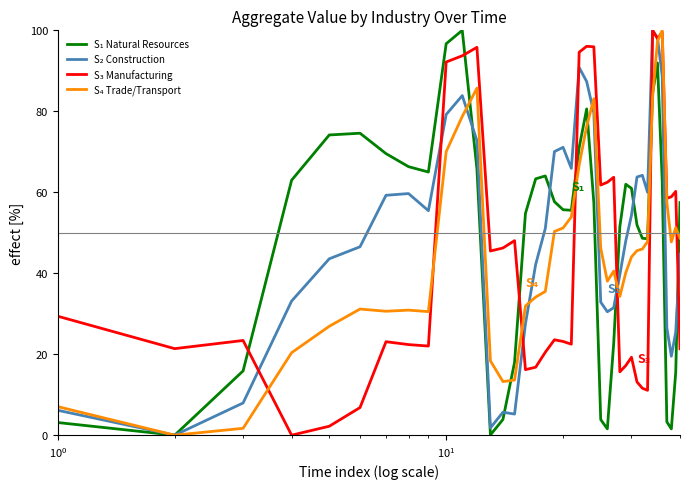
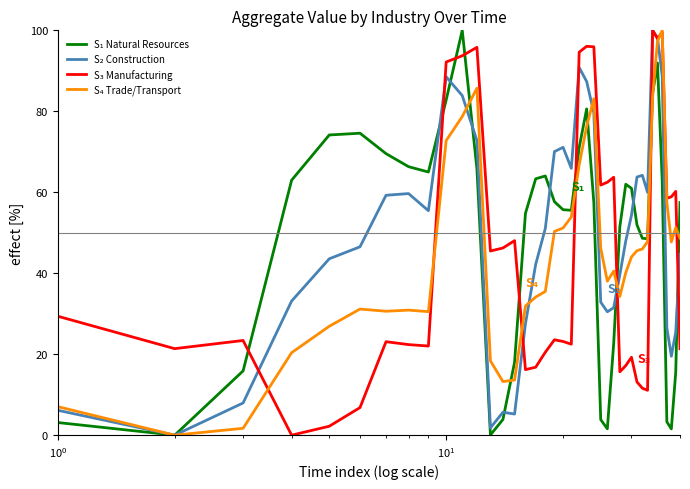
S₁ Natural Resources, 10^1: 97 -> 83
S₂ Construction, 10^1: 79 -> 89
S₄ Trade/Transport, 10^1: 70 -> 73
